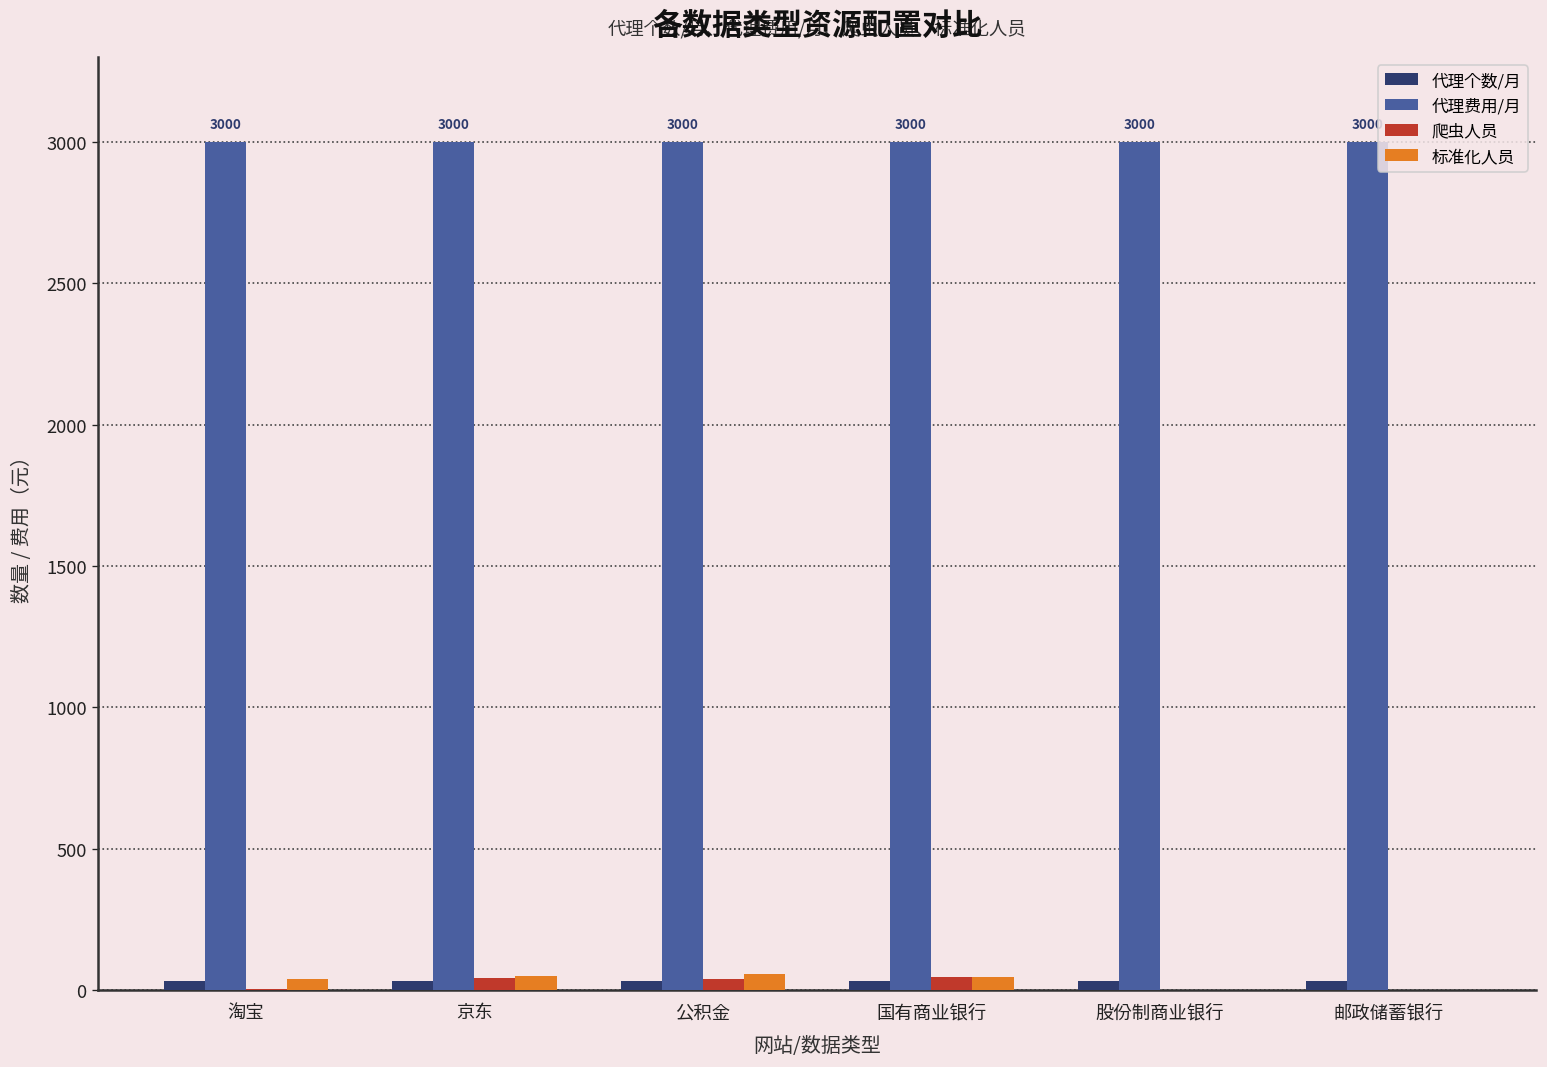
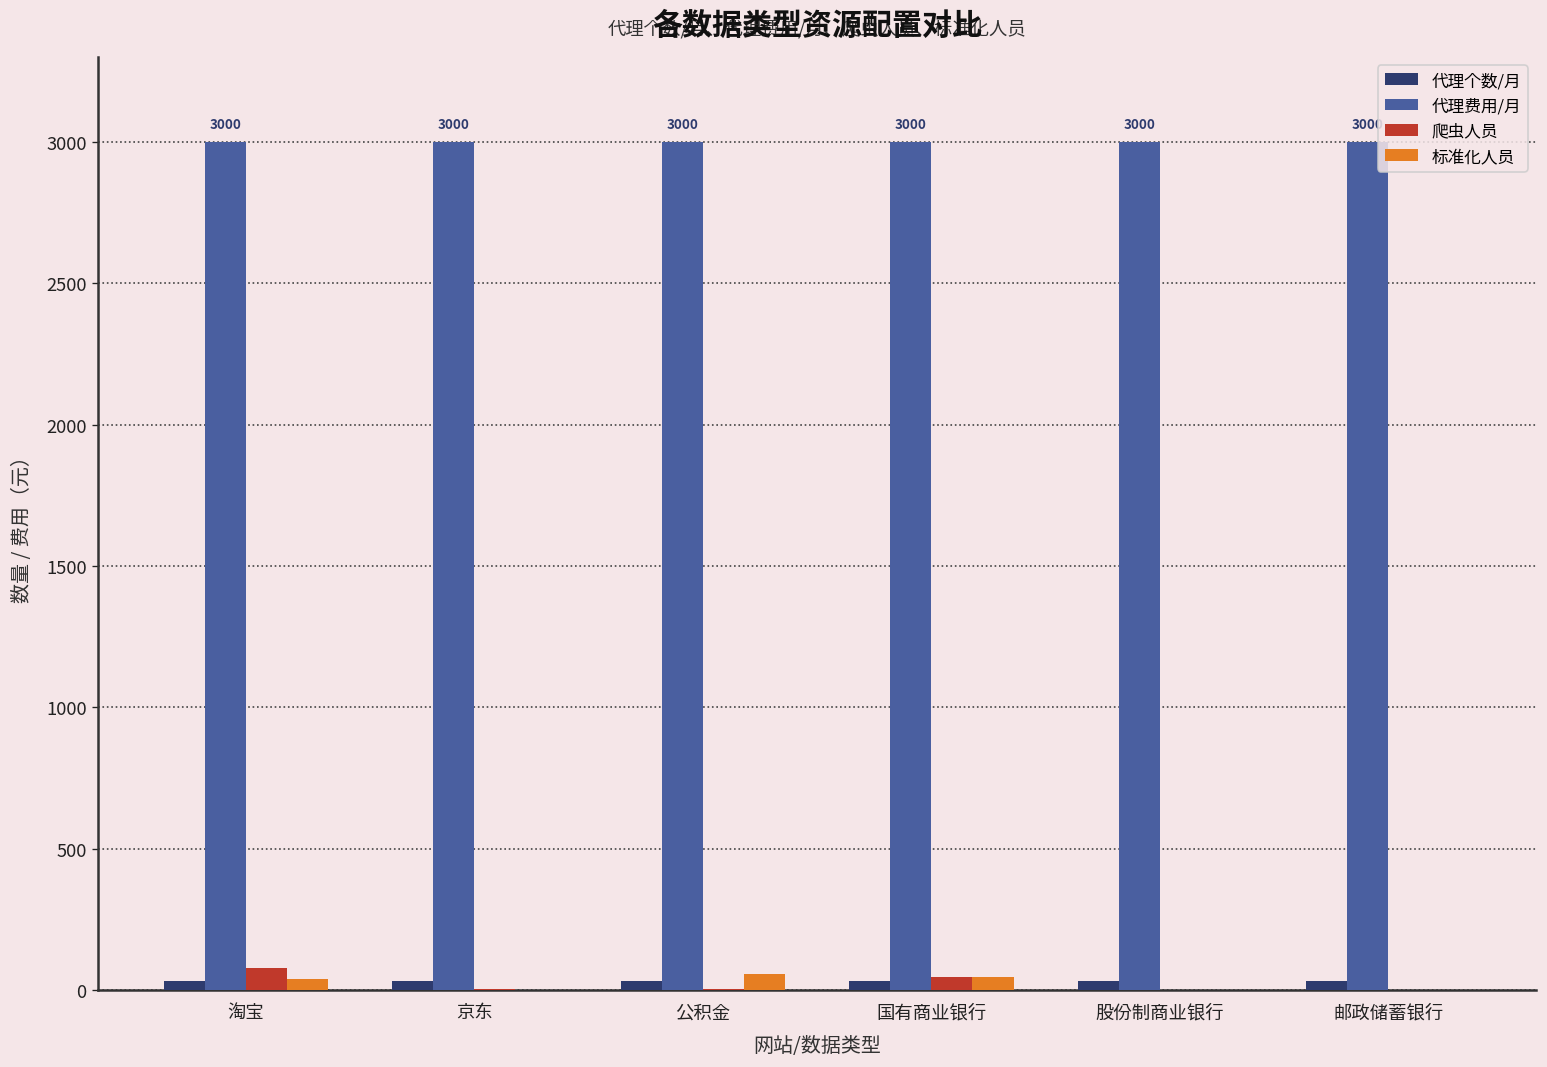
爬虫人员, 淘宝: 0 -> 80
爬虫人员, 京东: 40 -> 0
标准化人员, 京东: 50 -> 0
爬虫人员, 公积金: 40 -> 0
